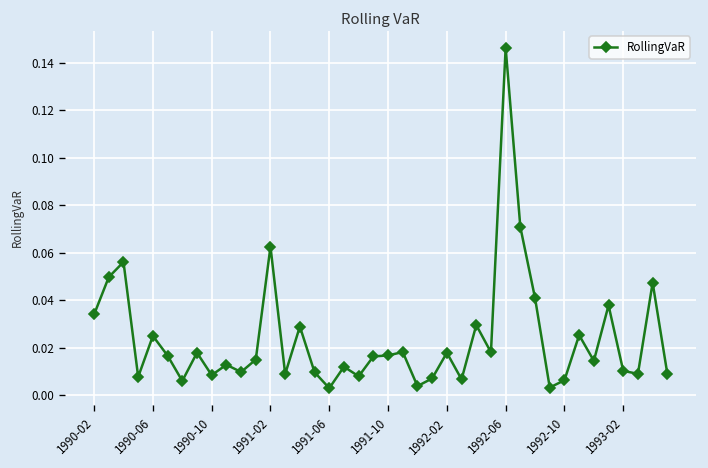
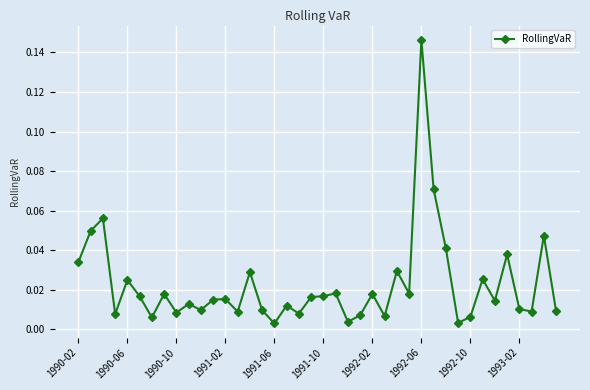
1991-02: 0.063 -> 0.015
